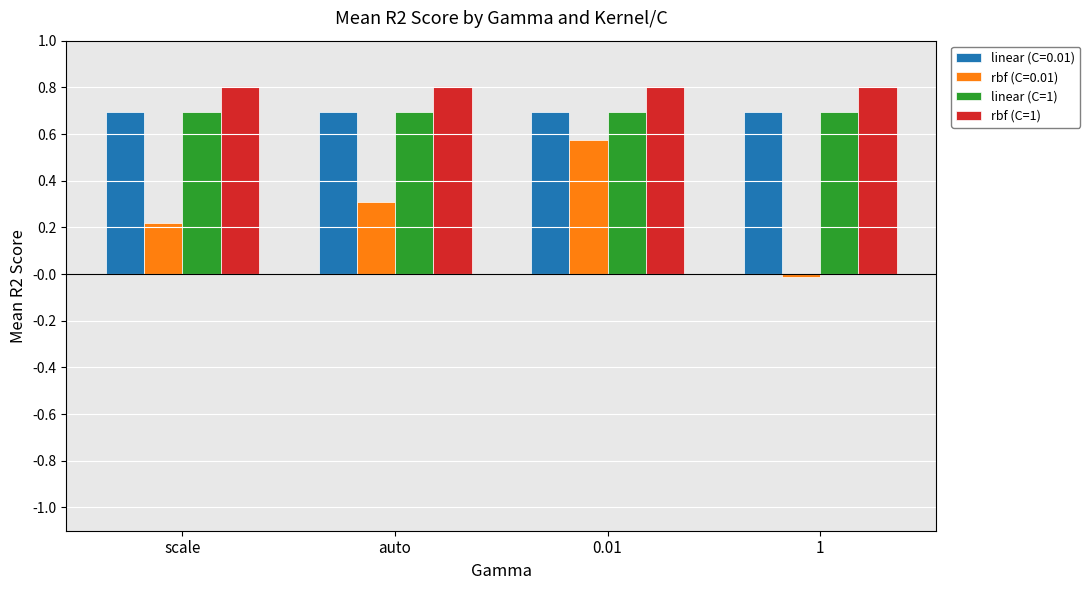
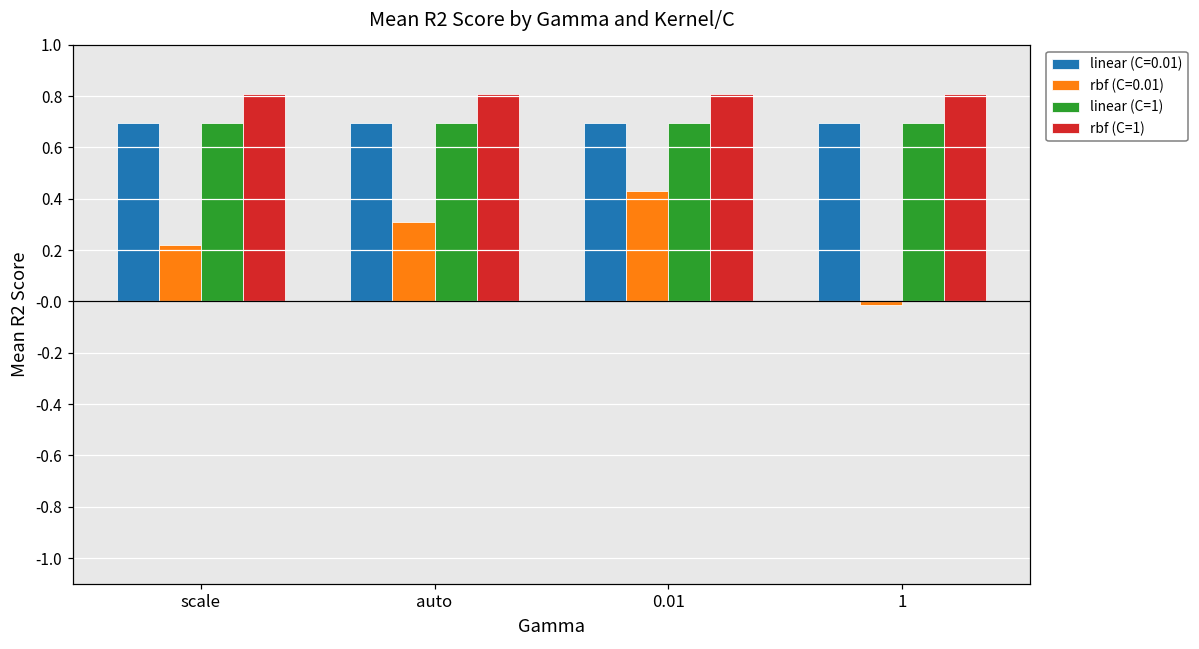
rbf (C=0.01), 0.01: 0.57 -> 0.43
